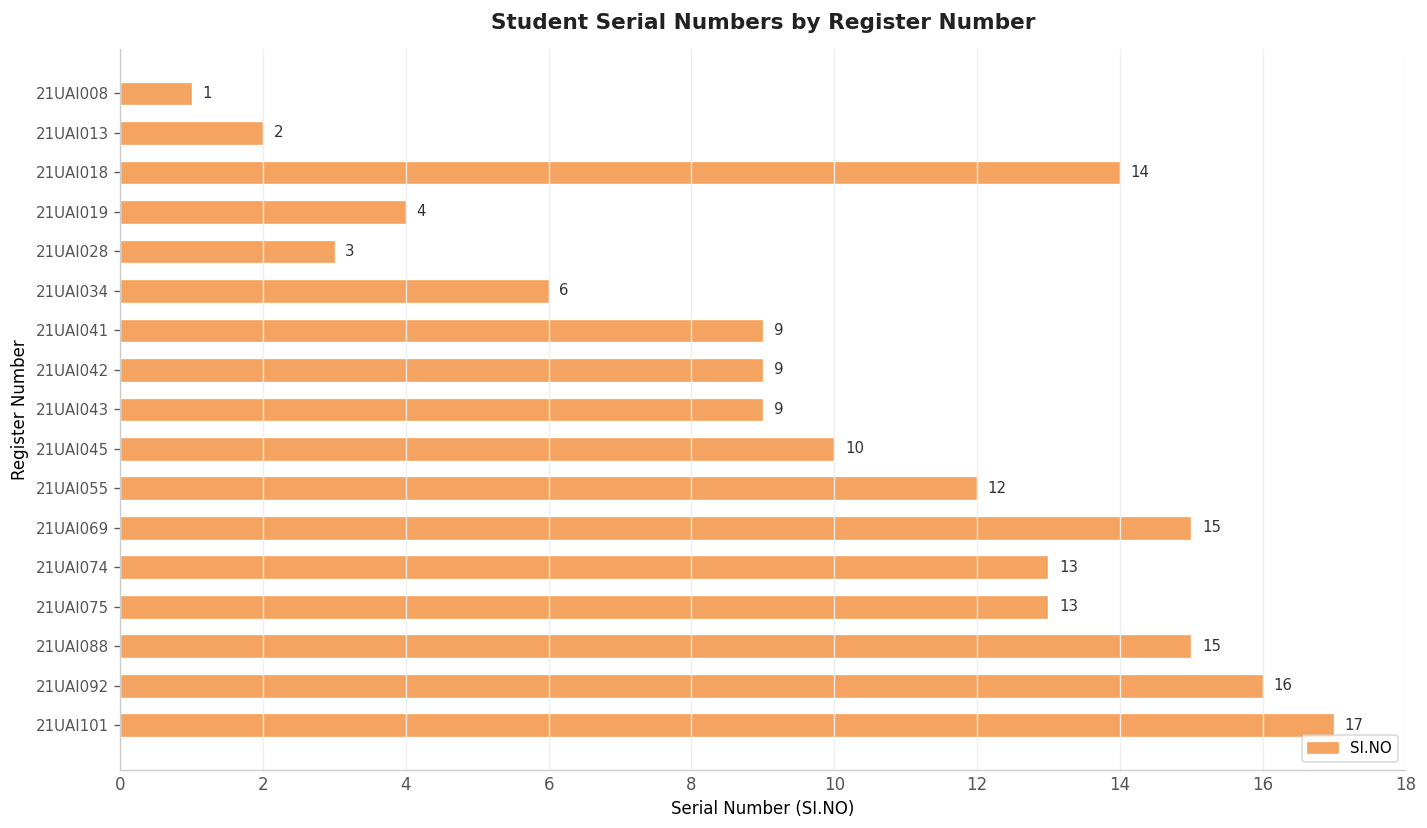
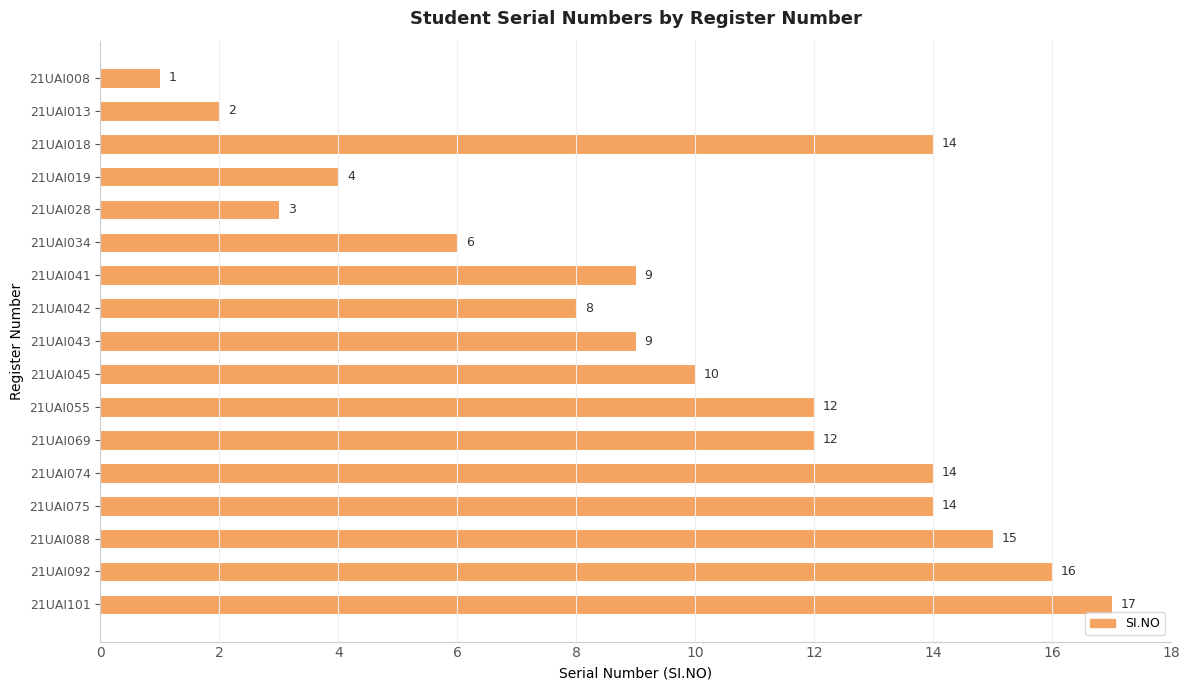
21UAI042: 9 -> 8
21UAI069: 15 -> 12
21UAI074: 13 -> 14
21UAI075: 13 -> 14
